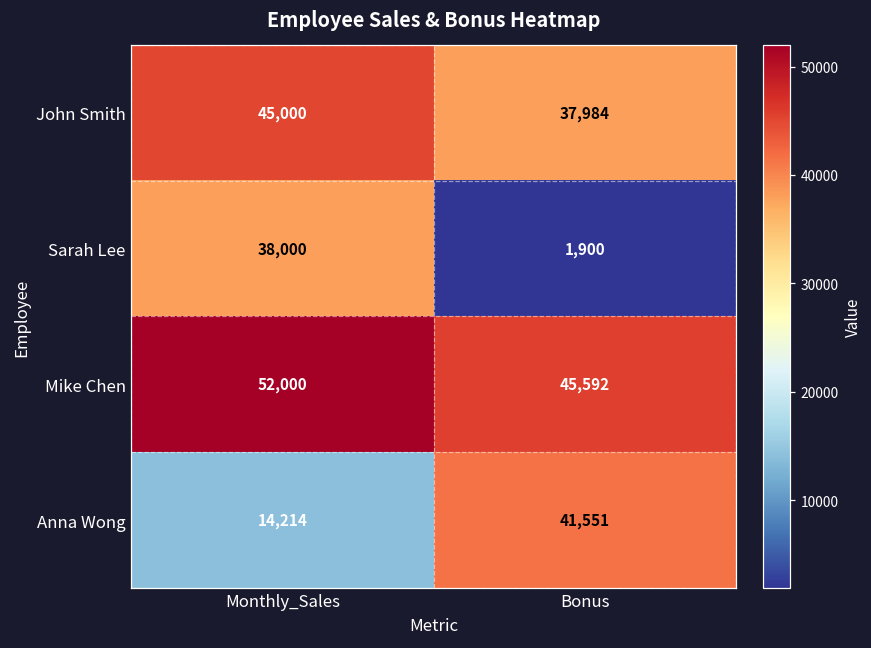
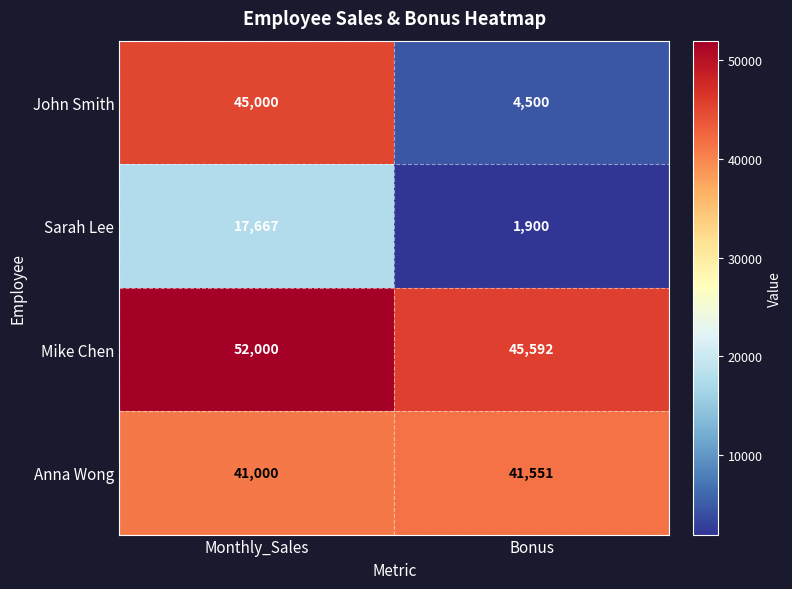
John Smith, Bonus: 37,984 -> 4,500
Sarah Lee, Monthly_Sales: 38,000 -> 17,667
Anna Wong, Monthly_Sales: 14,214 -> 41,000
